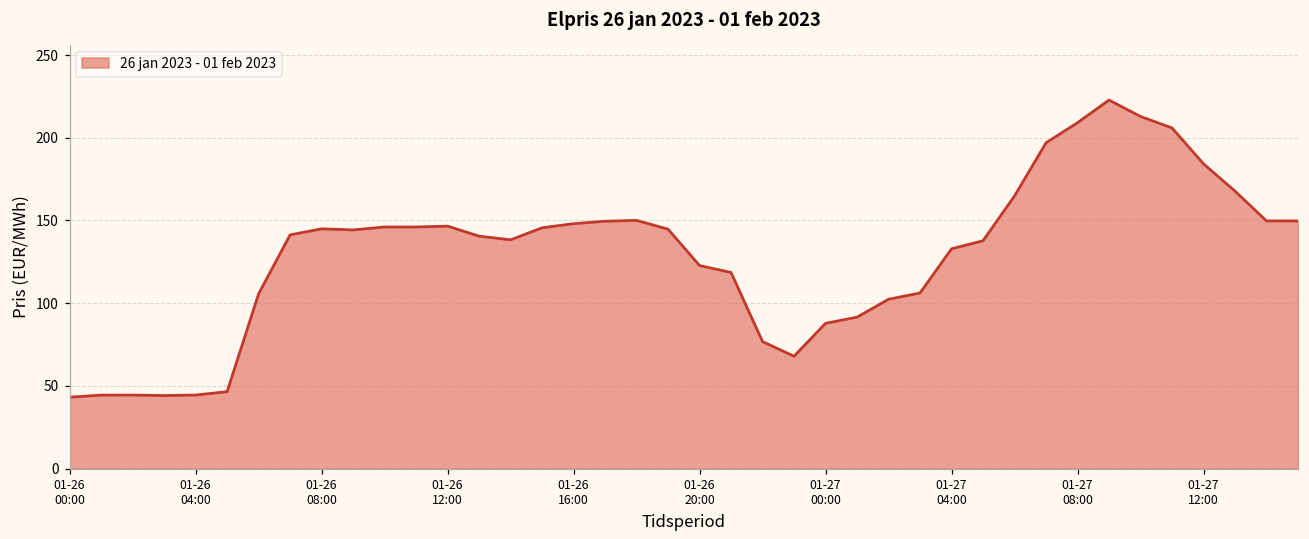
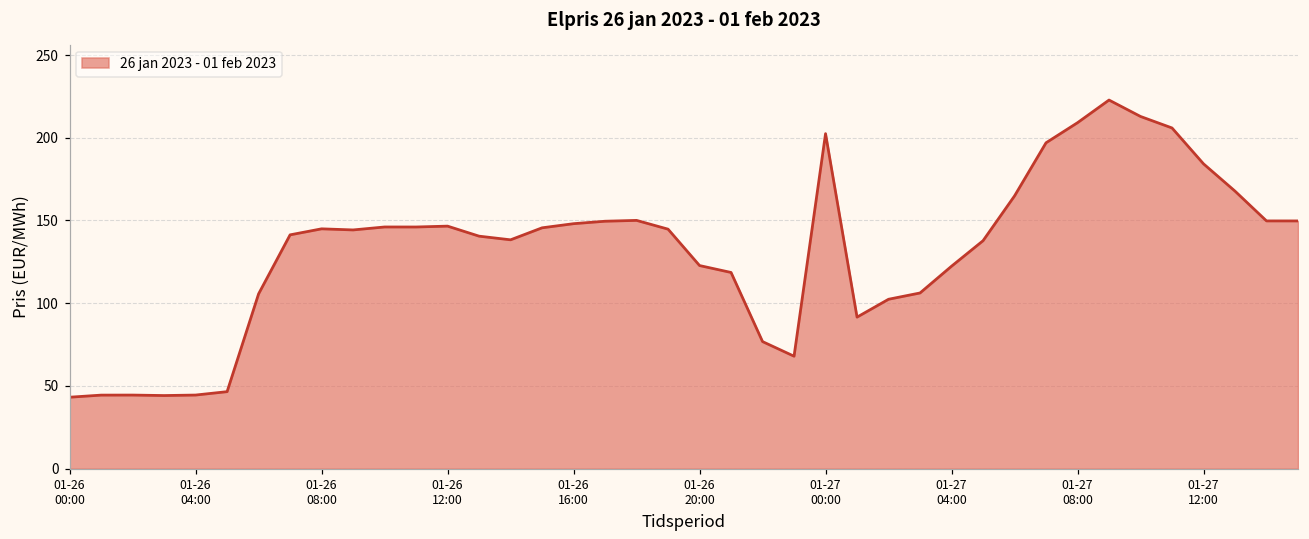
01-27 00:00: 88 -> 202
01-27 04:00: 133 -> 122
